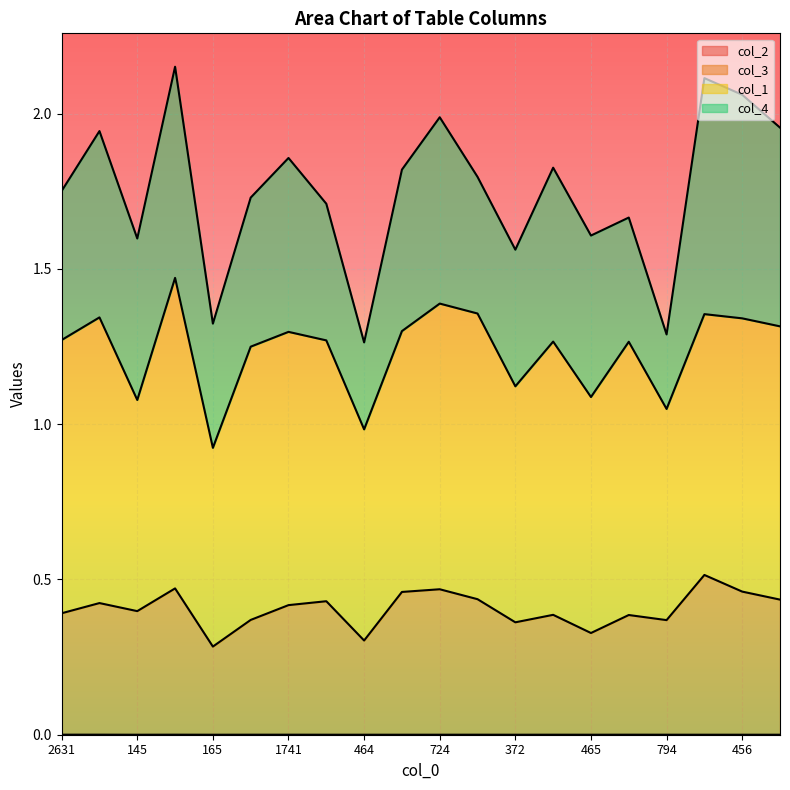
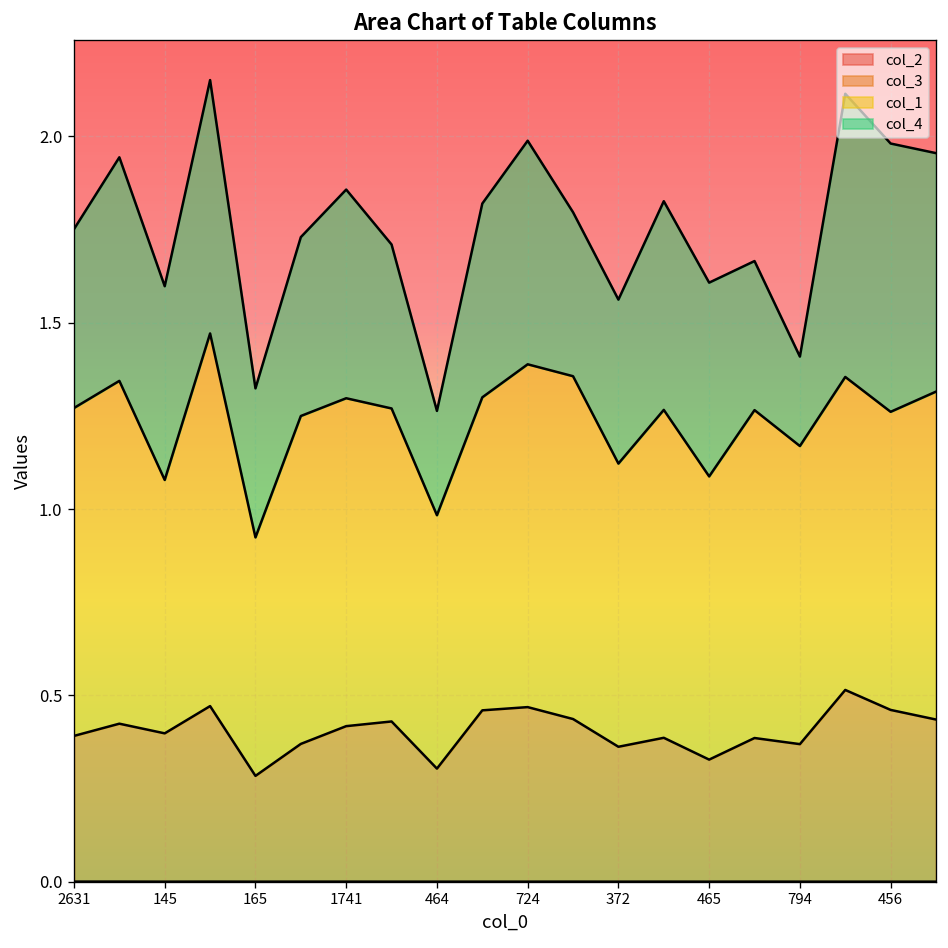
col_1, 794: 0.68 -> 0.80
col_1, 456: 0.88 -> 0.80
